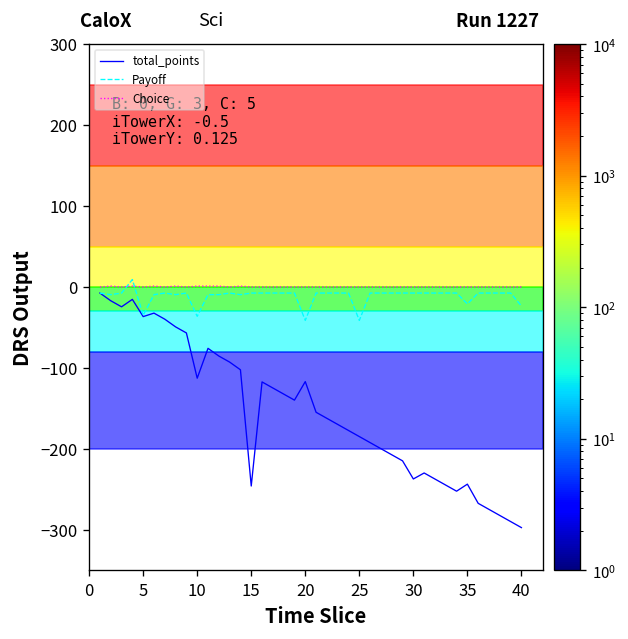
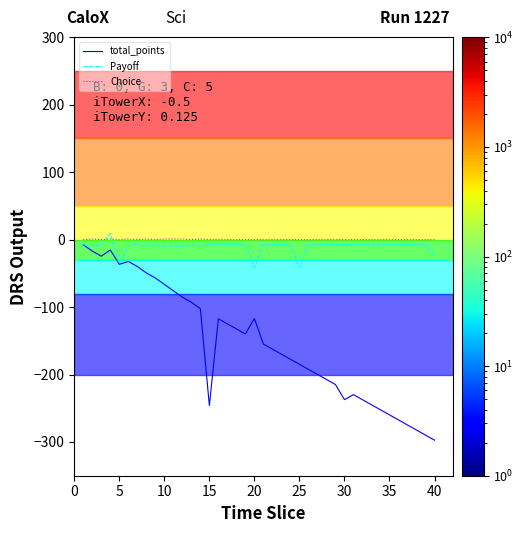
total_points, 10: -110 -> -70
Payoff, 10: -40 -> -10
total_points, 35: -240 -> -260
Payoff, 35: -20 -> -10
